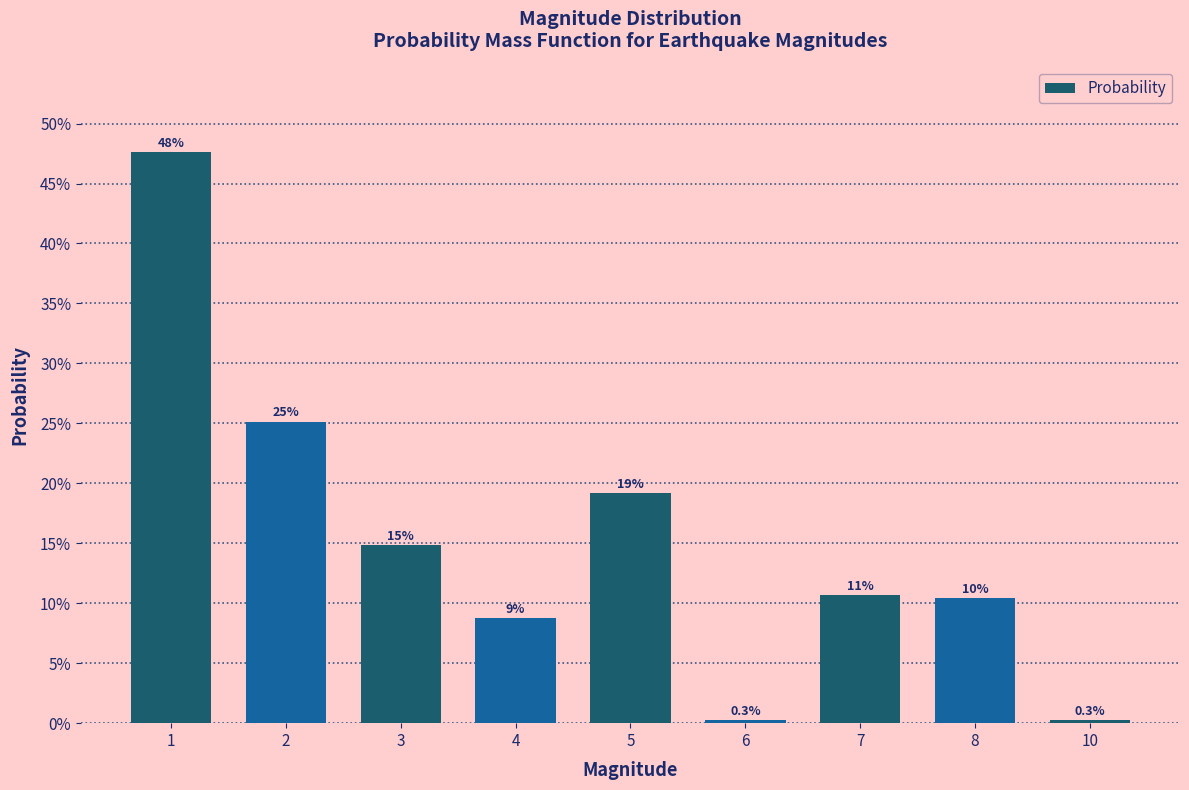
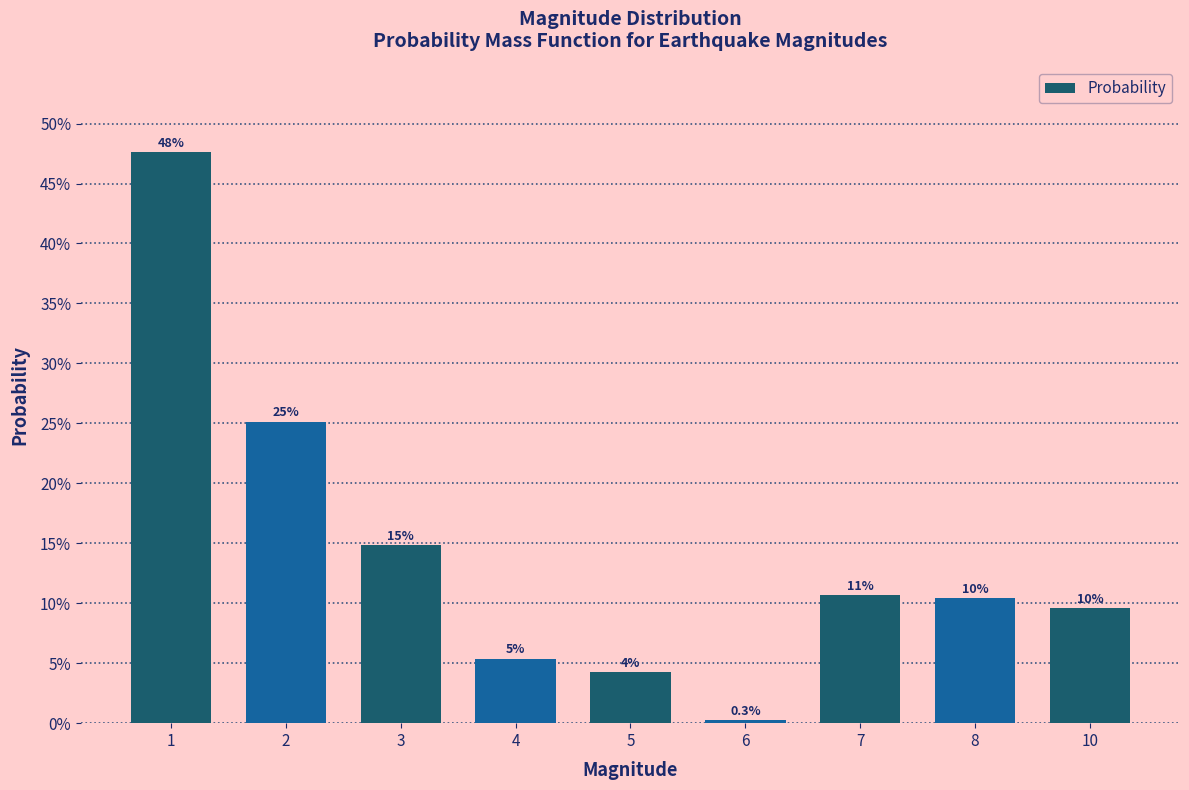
4: 9% -> 5%
5: 19% -> 4%
10: 0.3% -> 10%
